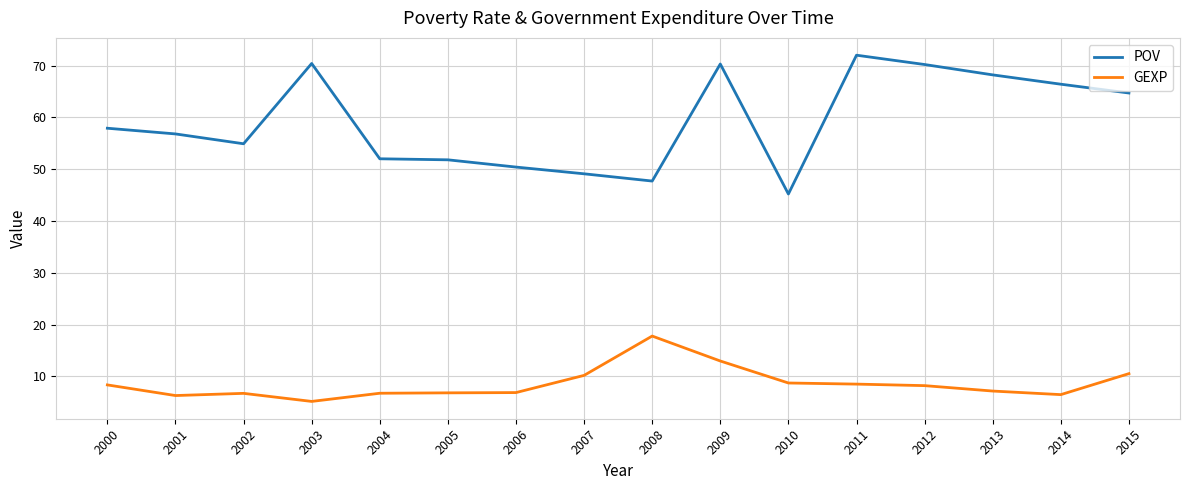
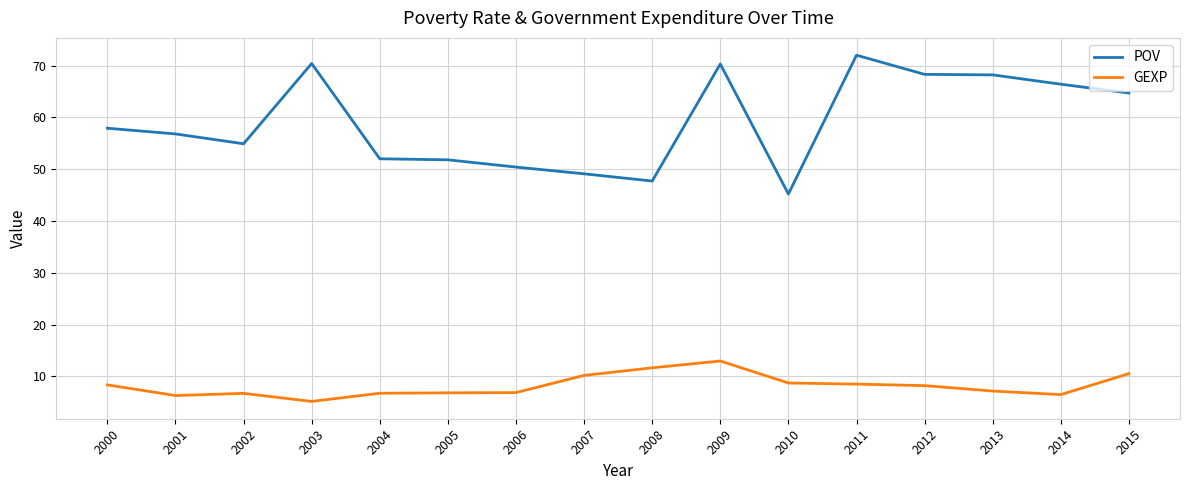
GEXP, 2008: 18 -> 12
POV, 2012: 70 -> 68
